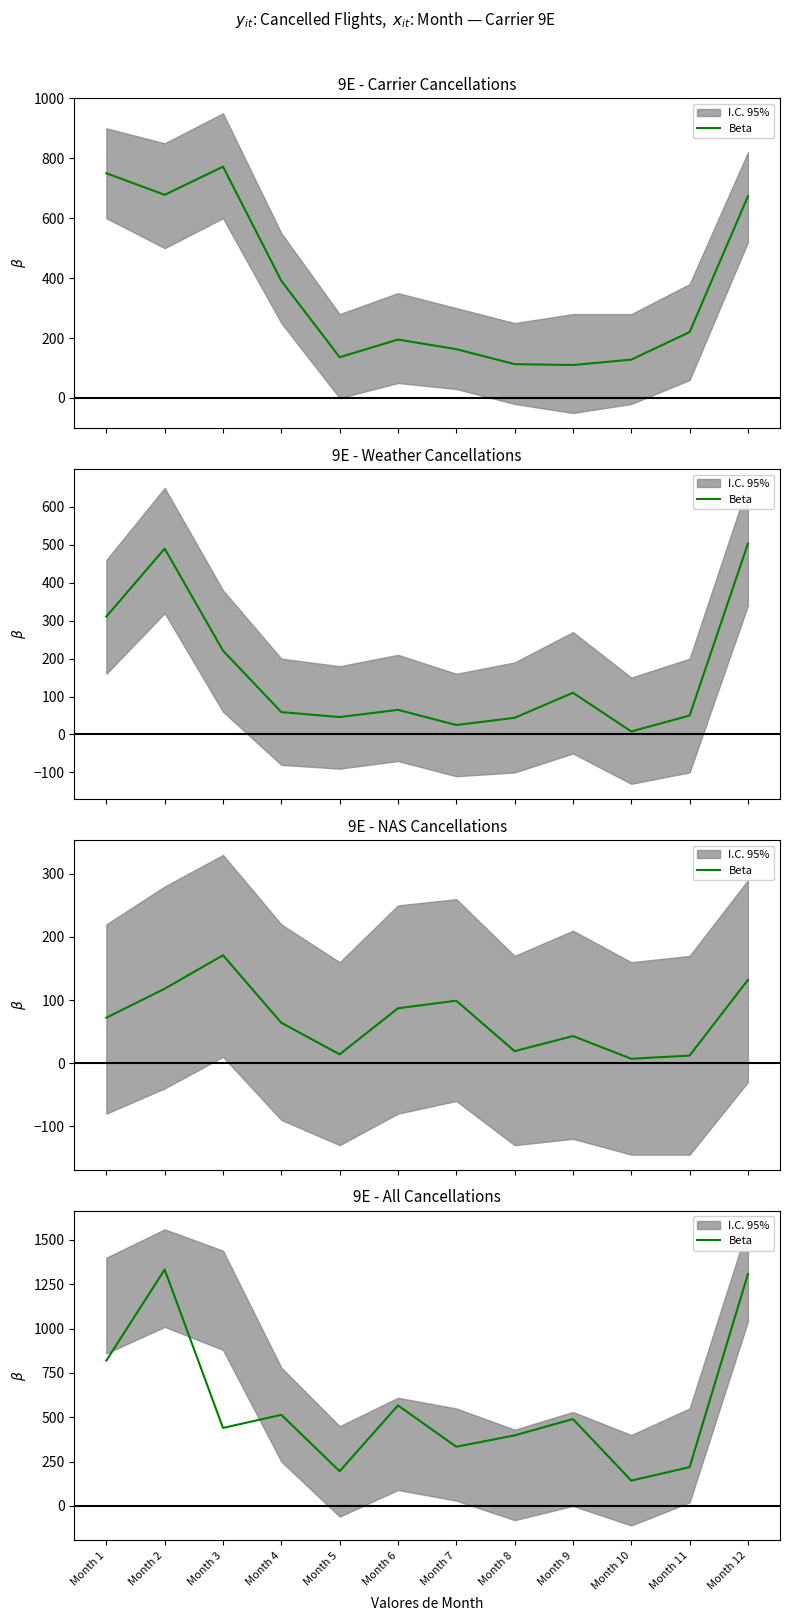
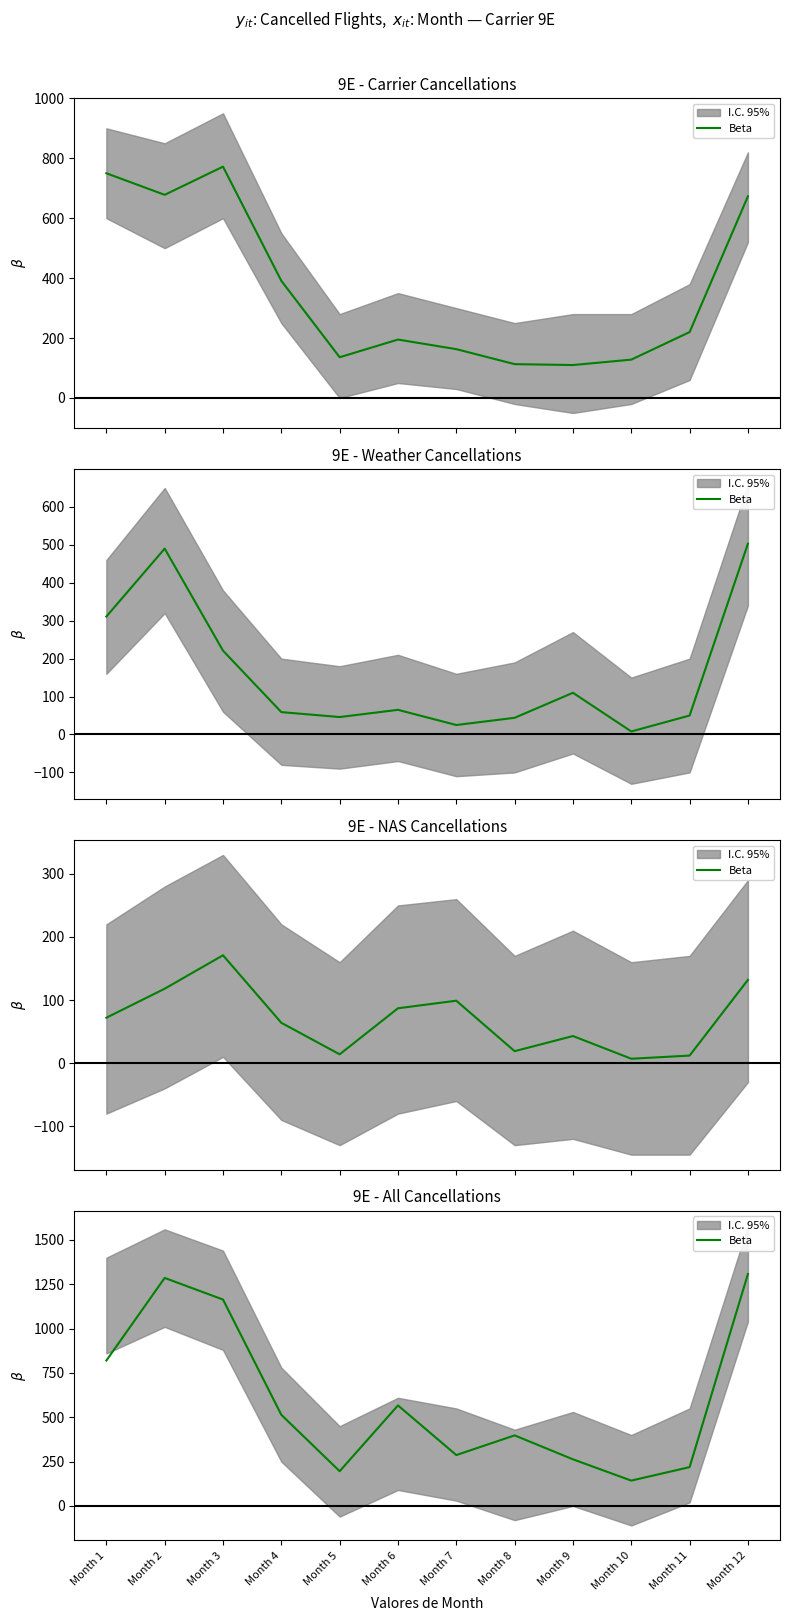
9E - All Cancellations, Beta, Month 2: 1330 -> 1290
9E - All Cancellations, Beta, Month 3: 440 -> 1160
9E - All Cancellations, Beta, Month 7: 330 -> 290
9E - All Cancellations, Beta, Month 9: 490 -> 260
